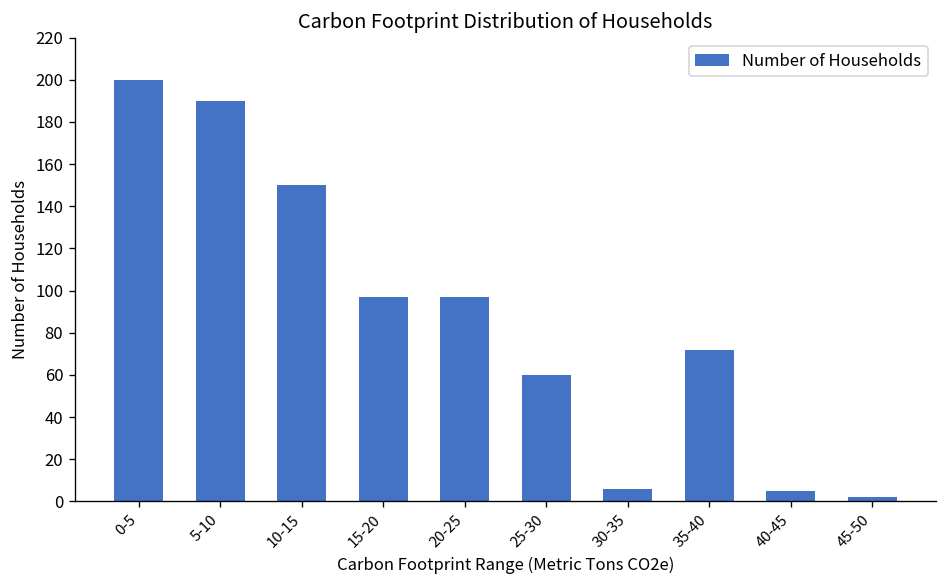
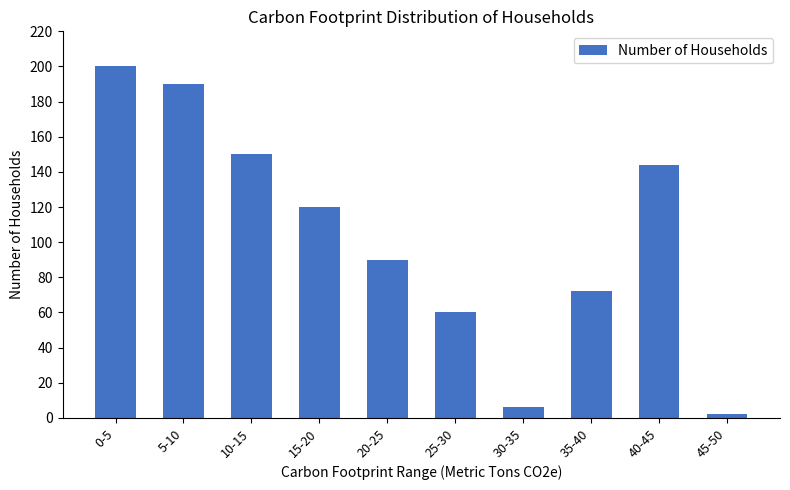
15-20: 97 -> 120
20-25: 97 -> 90
40-45: 5 -> 144
